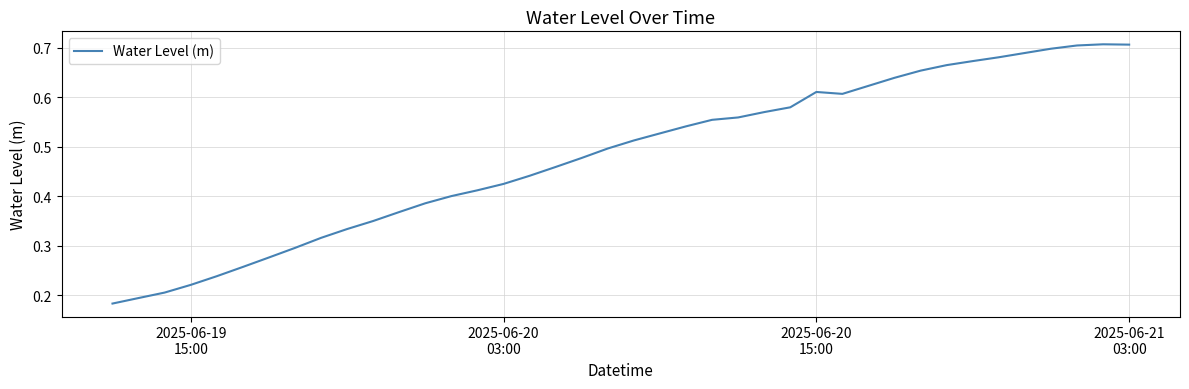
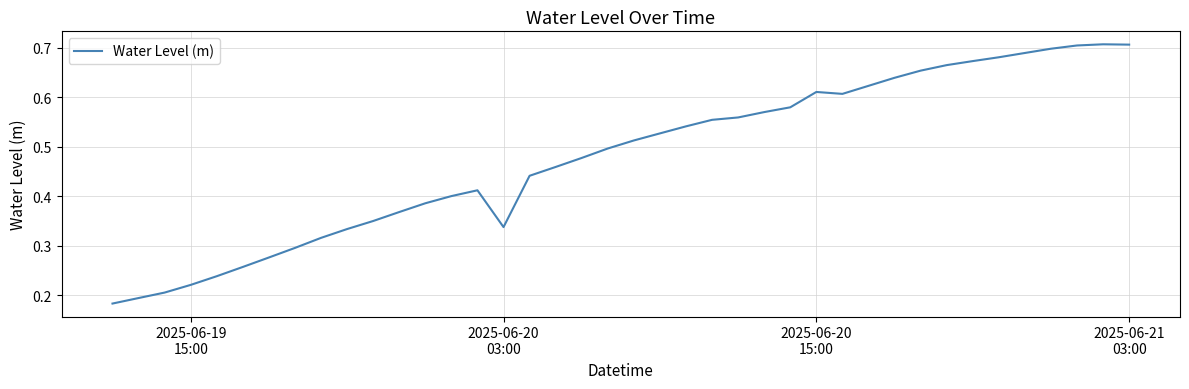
2025-06-20 03:00: 0.42 -> 0.34
